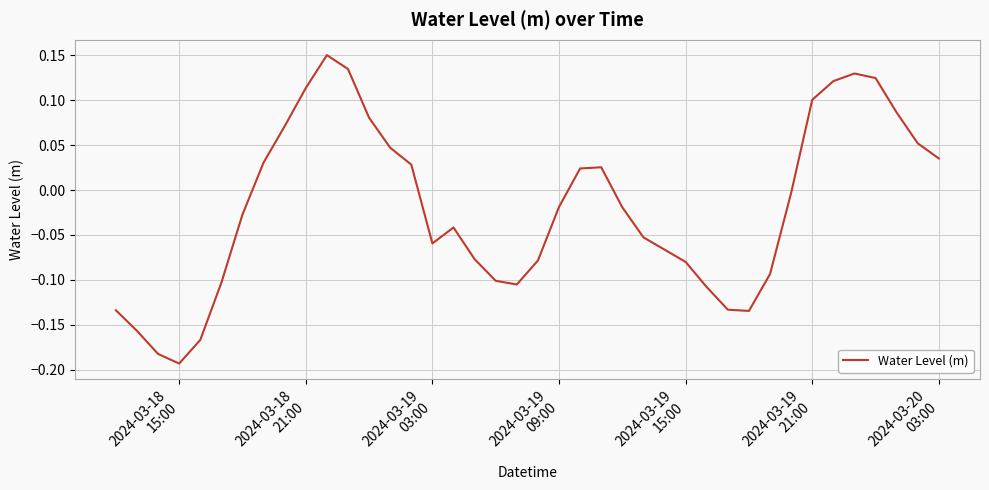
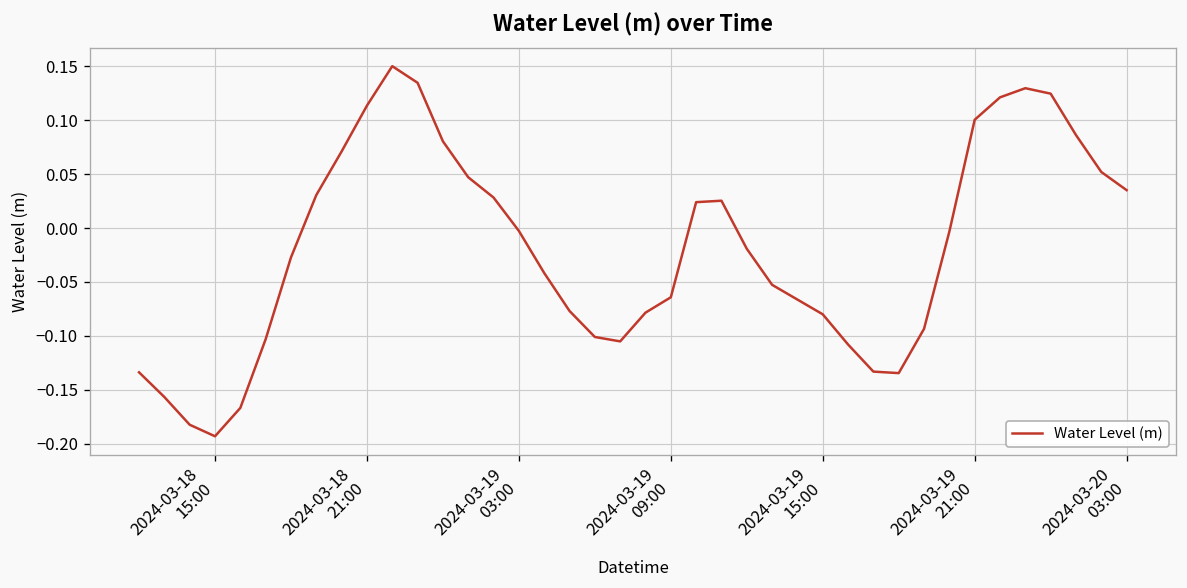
2024-03-19 03:00: -0.06 -> 0.00
2024-03-19 09:00: -0.02 -> -0.06
